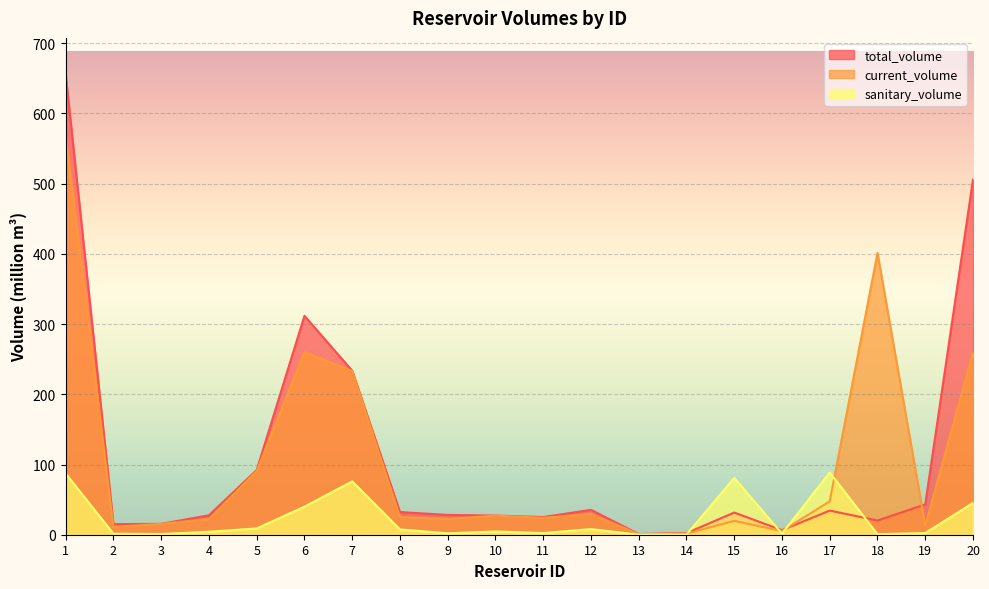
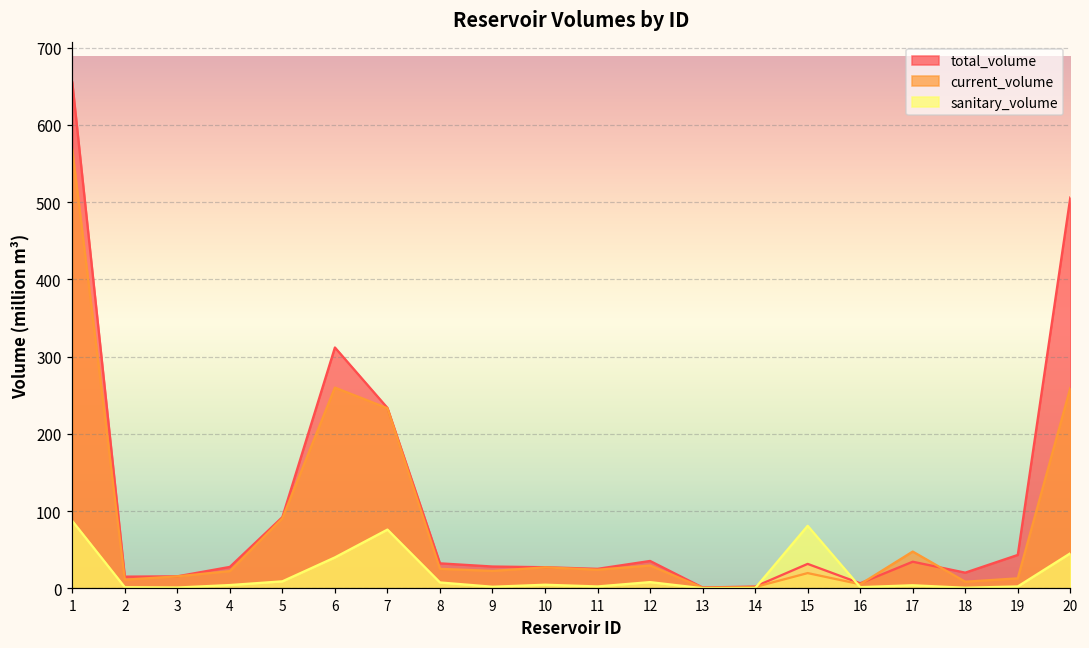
sanitary_volume, 17: 90 -> 0
current_volume, 18: 400 -> 10
